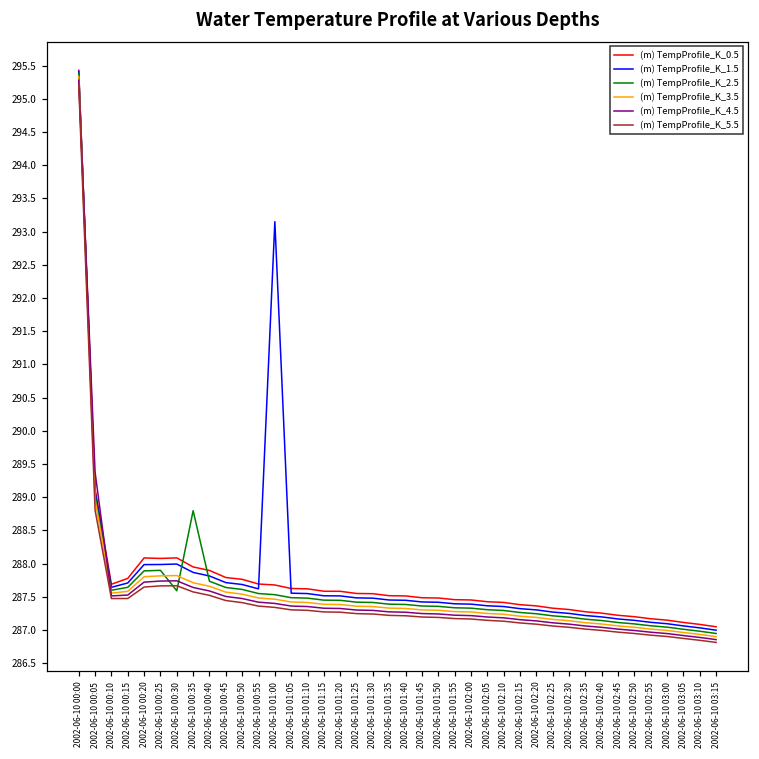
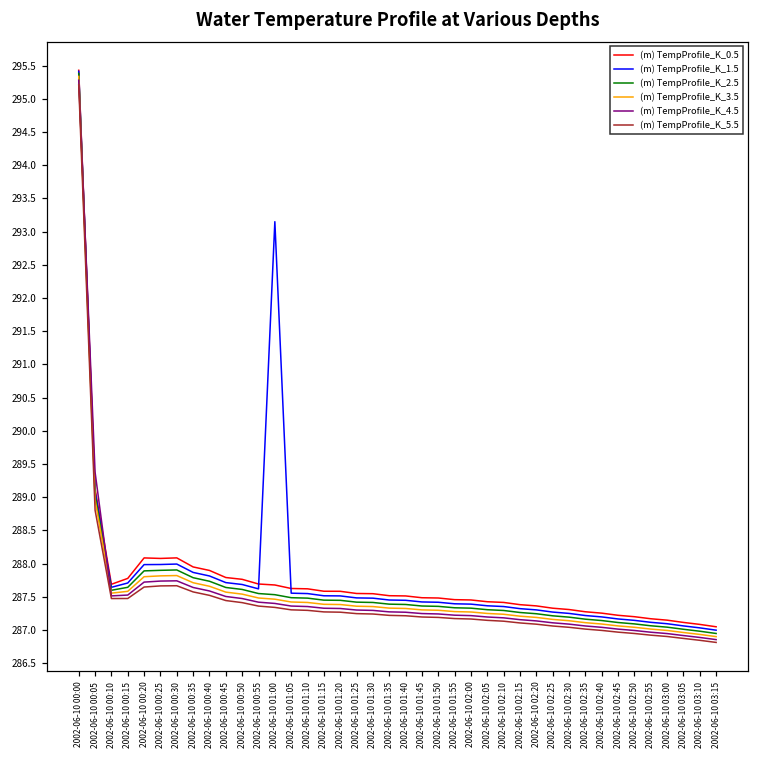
(m) TempProfile_K_2.5, 2002-06-10 00:30: 287.6 -> 287.9
(m) TempProfile_K_2.5, 2002-06-10 00:35: 288.8 -> 287.8
